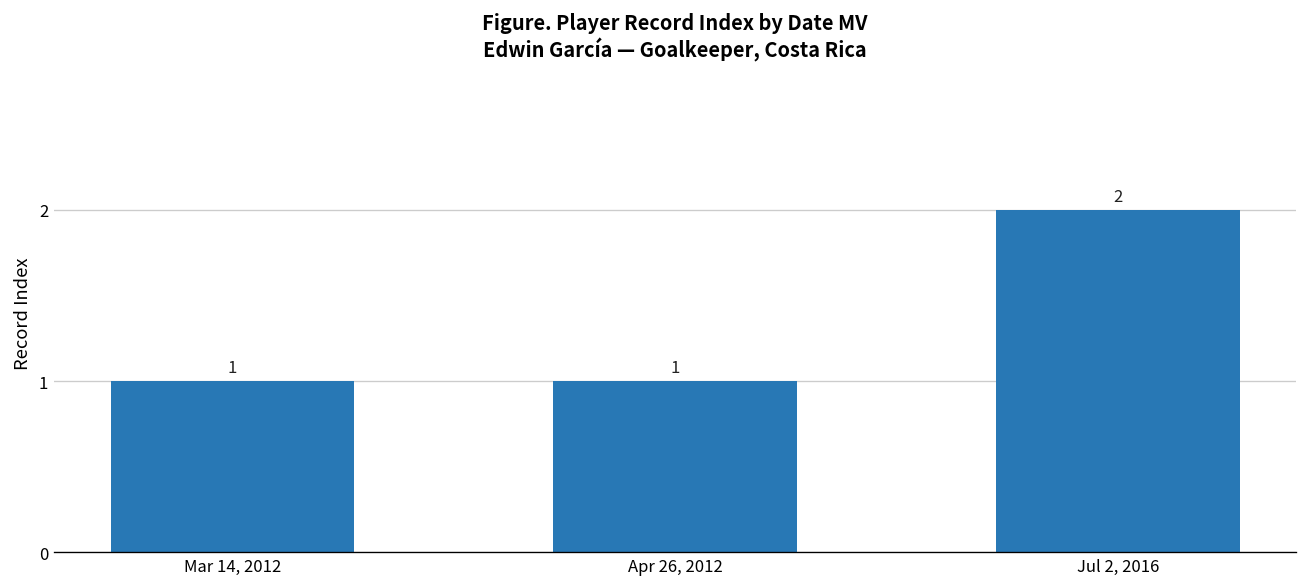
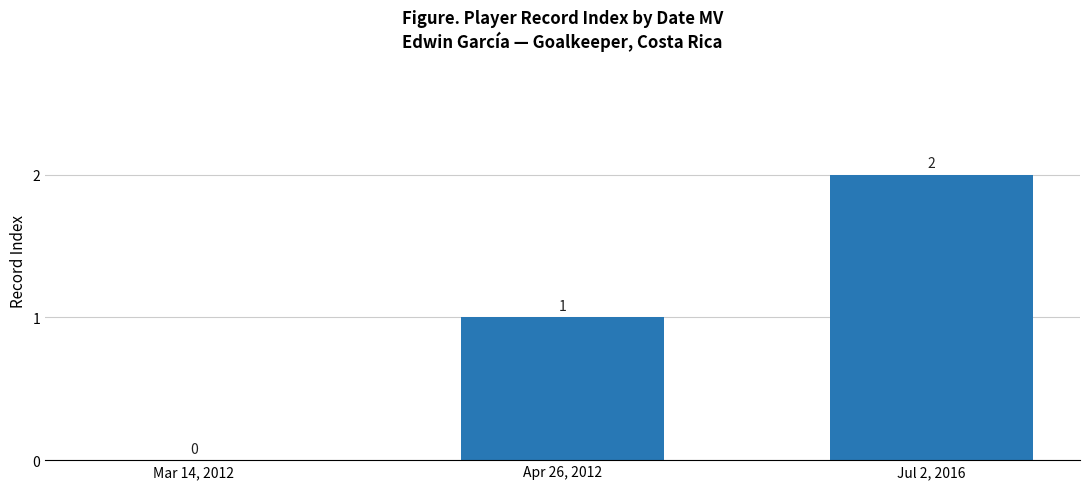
Mar 14, 2012: 1 -> 0
